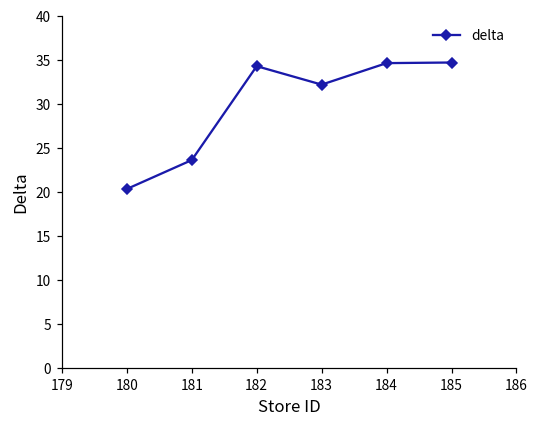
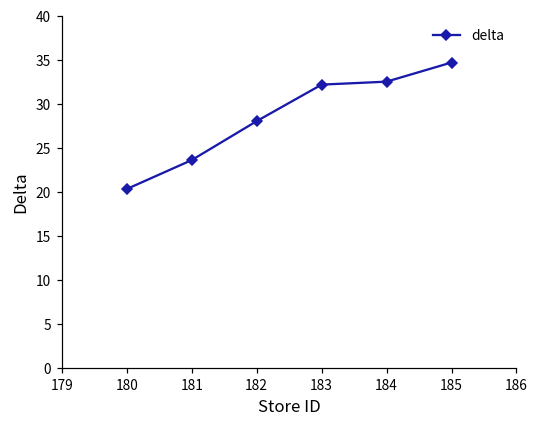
182: 34 -> 28
184: 35 -> 33
